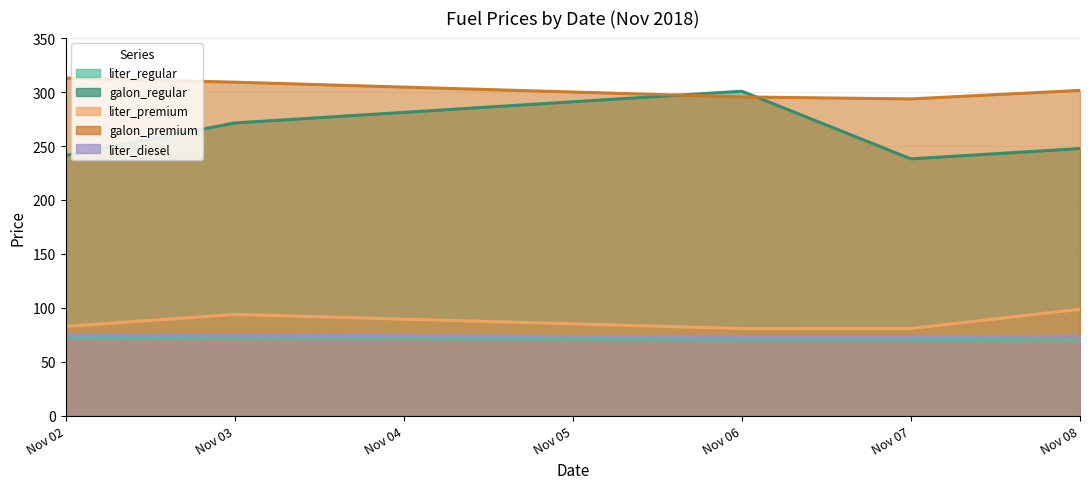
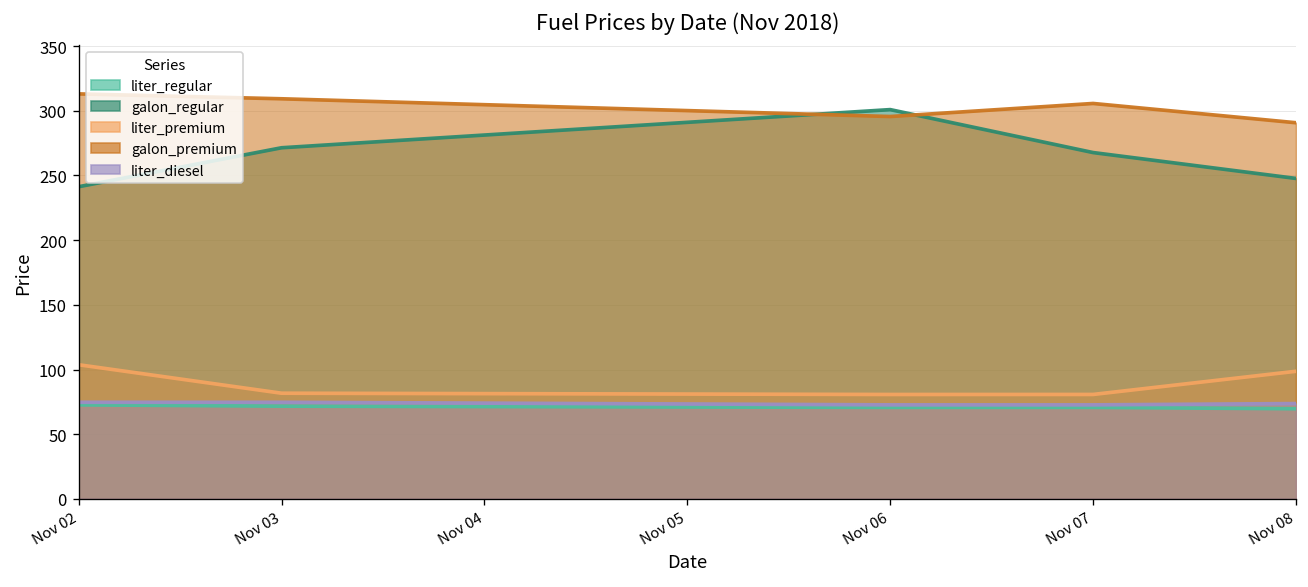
liter_premium, Nov 02: 83 -> 104
liter_premium, Nov 03: 94 -> 82
galon_regular, Nov 07: 238 -> 268
galon_premium, Nov 07: 294 -> 306
galon_premium, Nov 08: 302 -> 291
